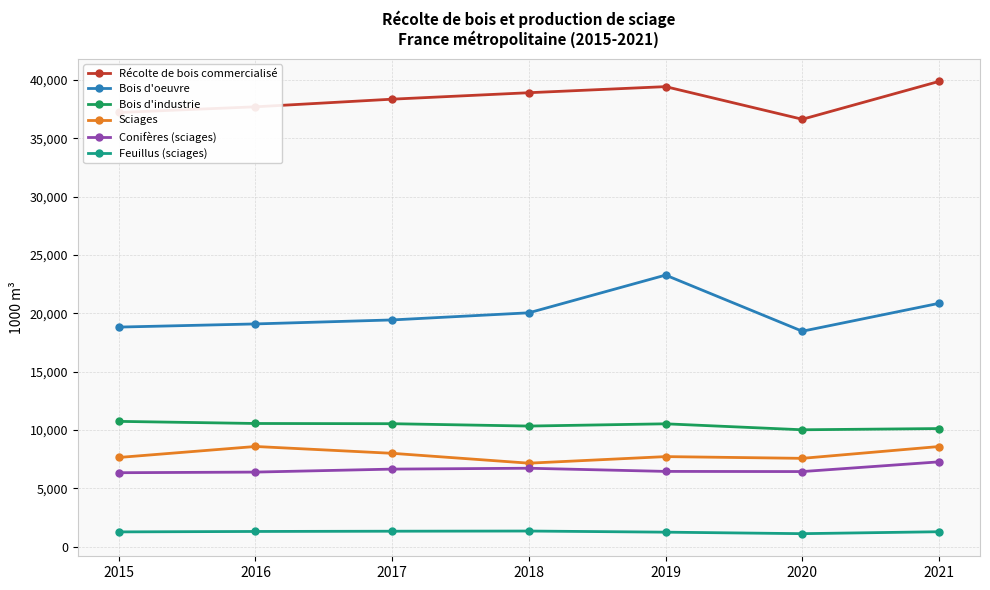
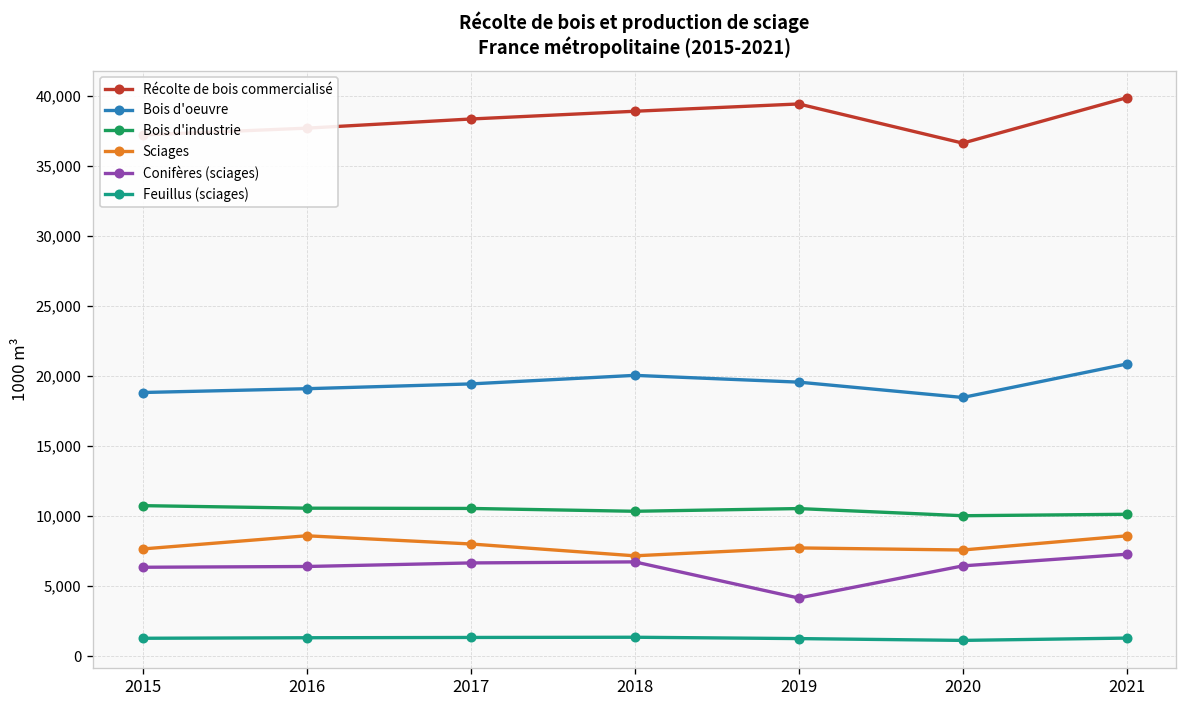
Bois d'oeuvre, 2019: 23,300 -> 19,600
Conifères (sciages), 2019: 6,500 -> 4,100
